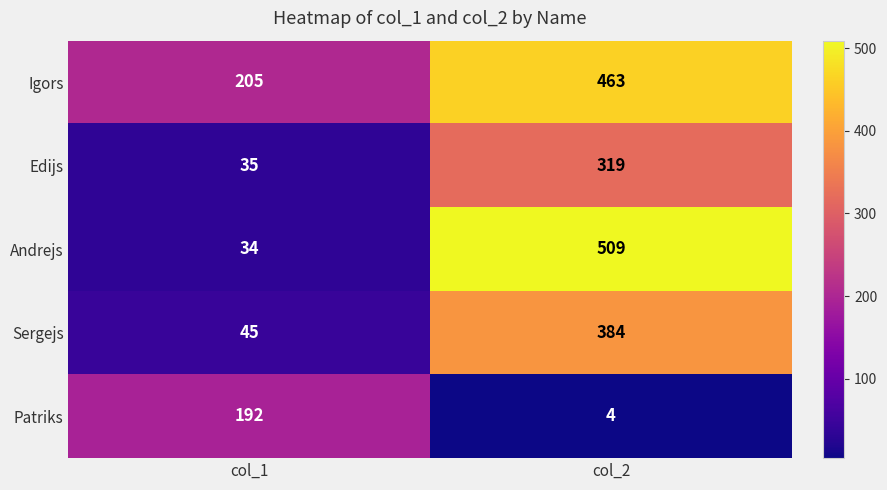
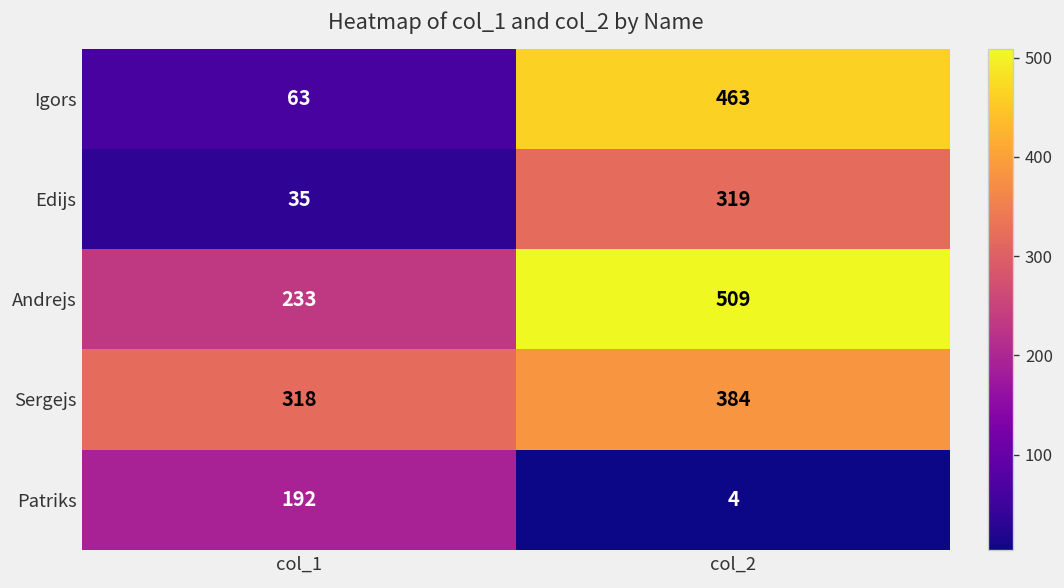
Igors, col_1: 205 -> 63
Andrejs, col_1: 34 -> 233
Sergejs, col_1: 45 -> 318
